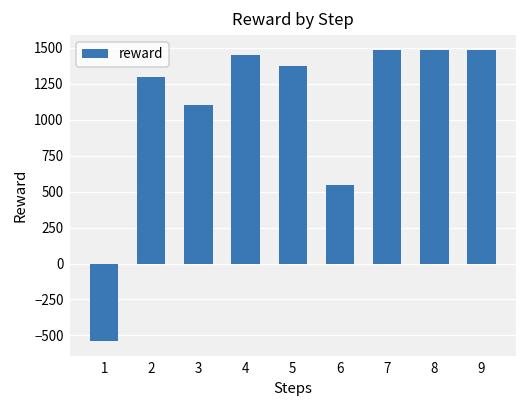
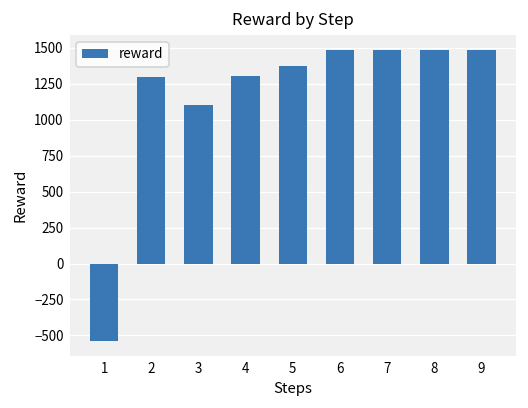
4: 1450 -> 1300
6: 540 -> 1480
